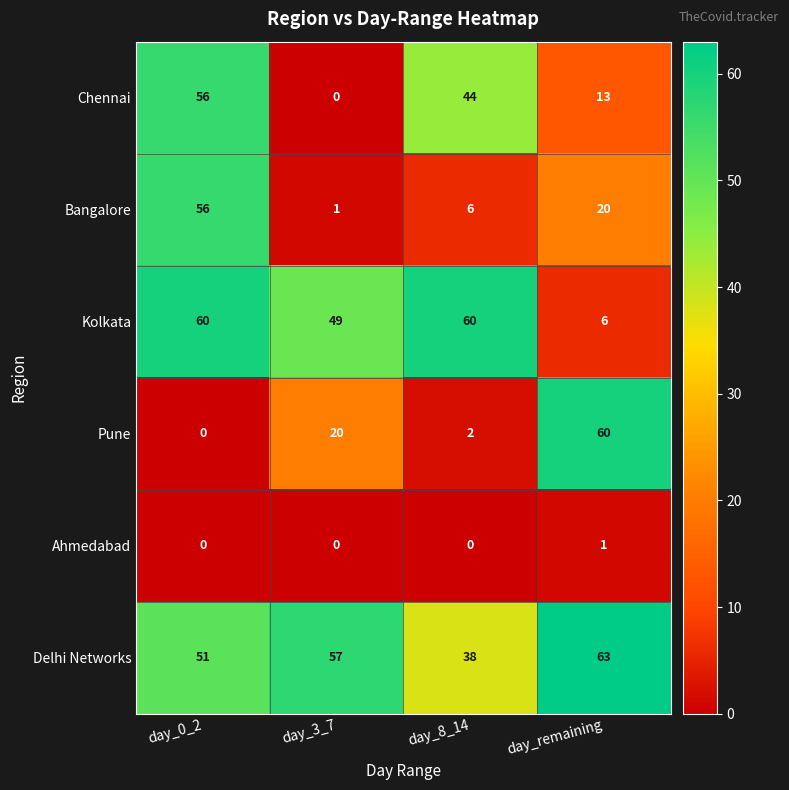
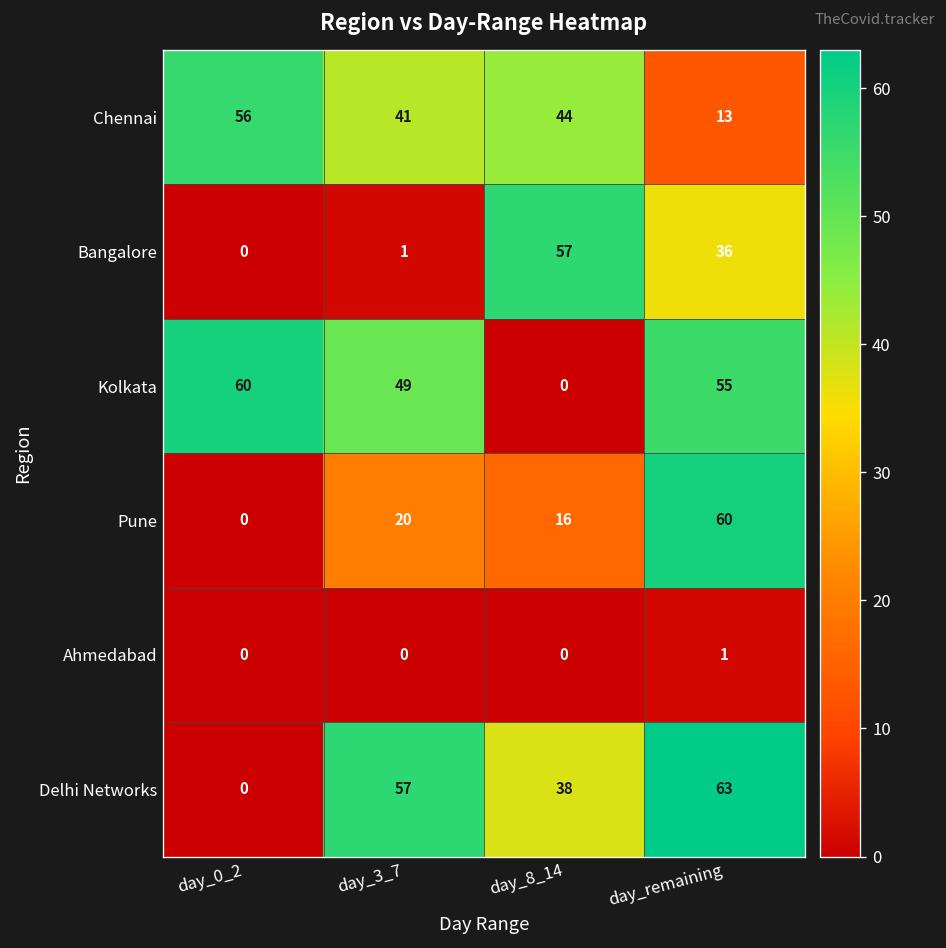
Chennai, day_3_7: 0 -> 41
Bangalore, day_0_2: 56 -> 0
Bangalore, day_8_14: 6 -> 57
Bangalore, day_remaining: 20 -> 36
Kolkata, day_8_14: 60 -> 0
Kolkata, day_remaining: 6 -> 55
Pune, day_8_14: 2 -> 16
Delhi Networks, day_0_2: 51 -> 0
